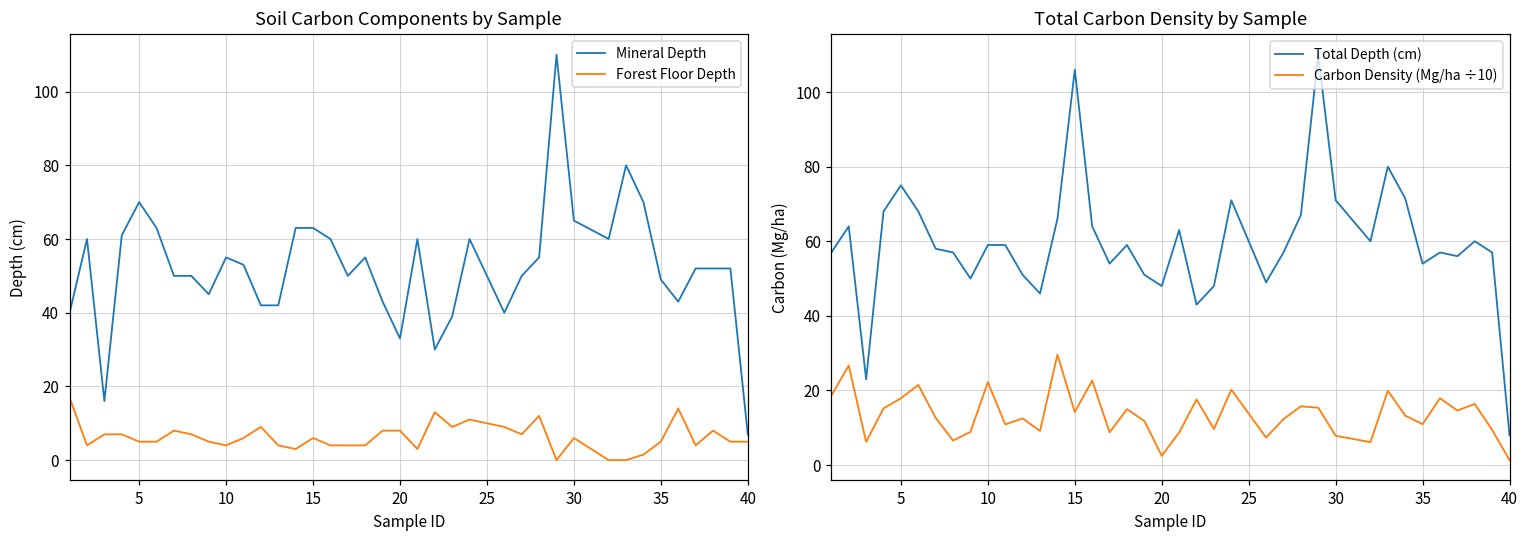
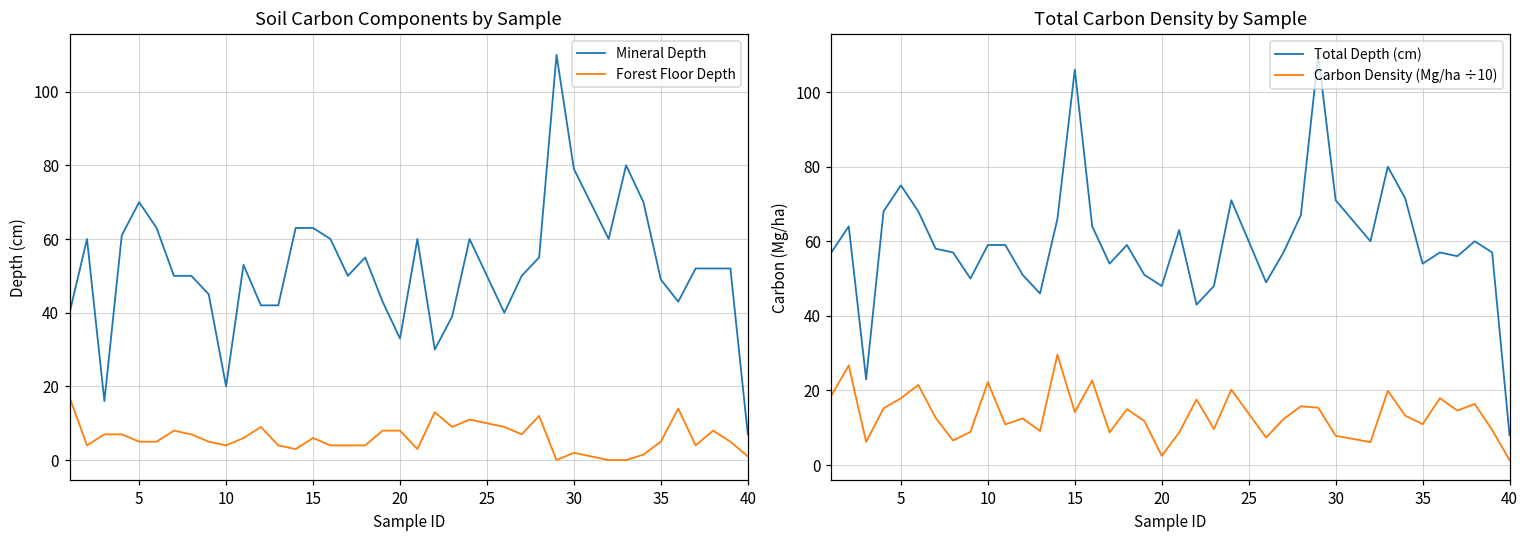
Soil Carbon Components by Sample, Mineral Depth, 10: 55 -> 20
Soil Carbon Components by Sample, Mineral Depth, 30: 65 -> 79
Soil Carbon Components by Sample, Forest Floor Depth, 30: 6 -> 2
Soil Carbon Components by Sample, Forest Floor Depth, 40: 5 -> 1
